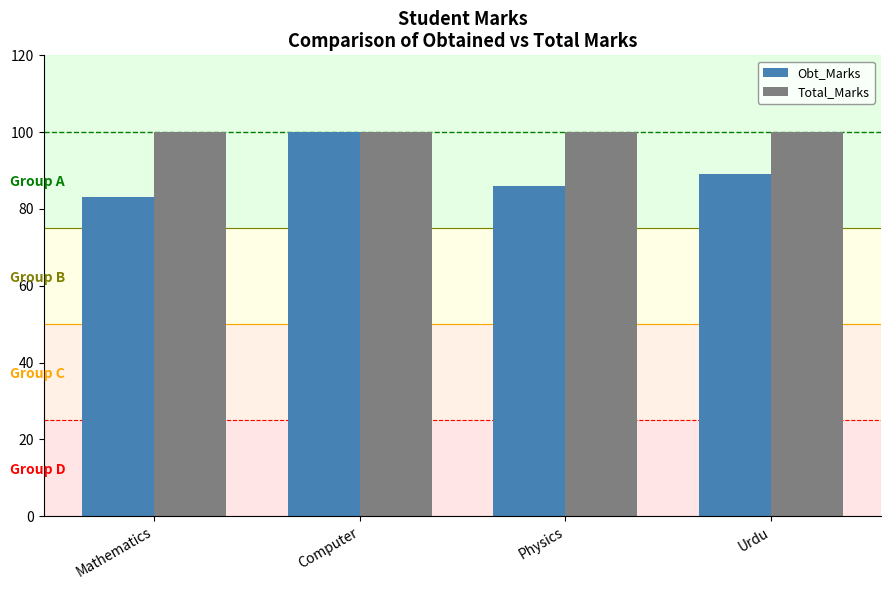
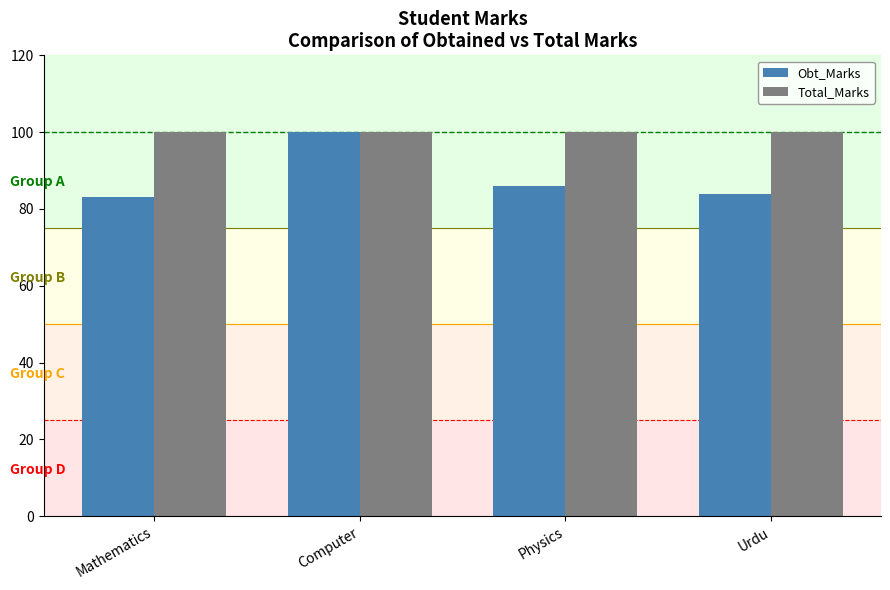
Obt_Marks, Urdu: 89 -> 84
